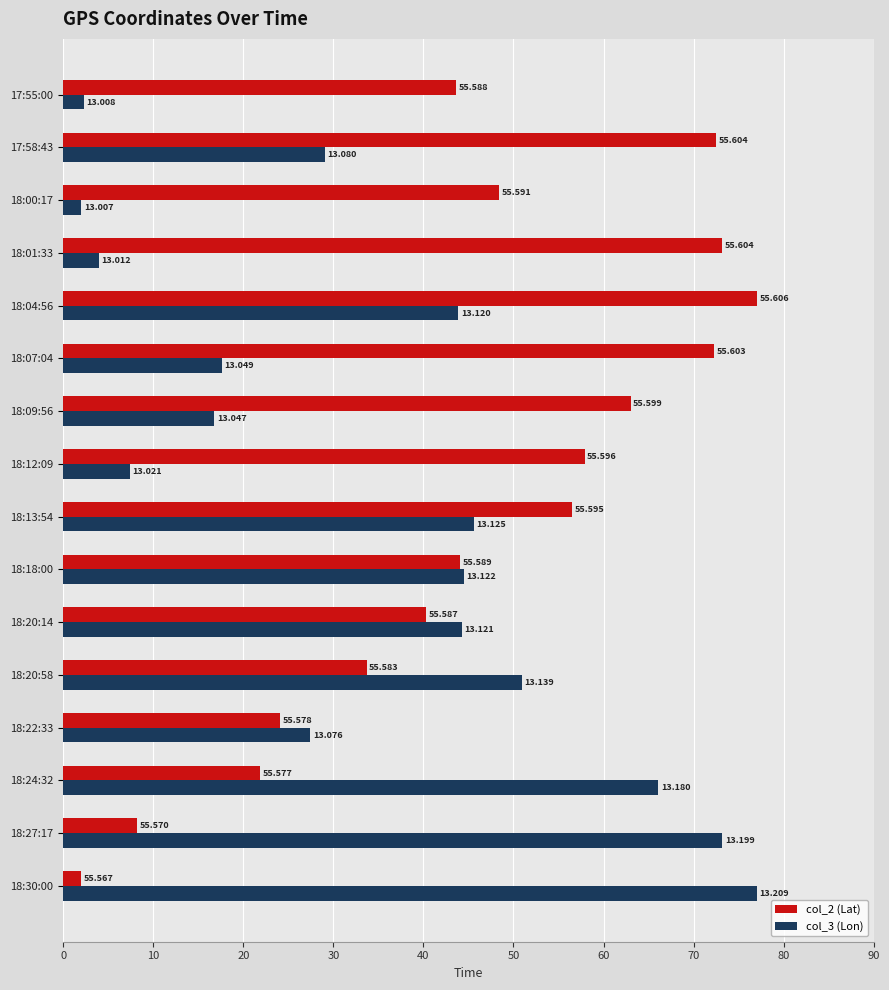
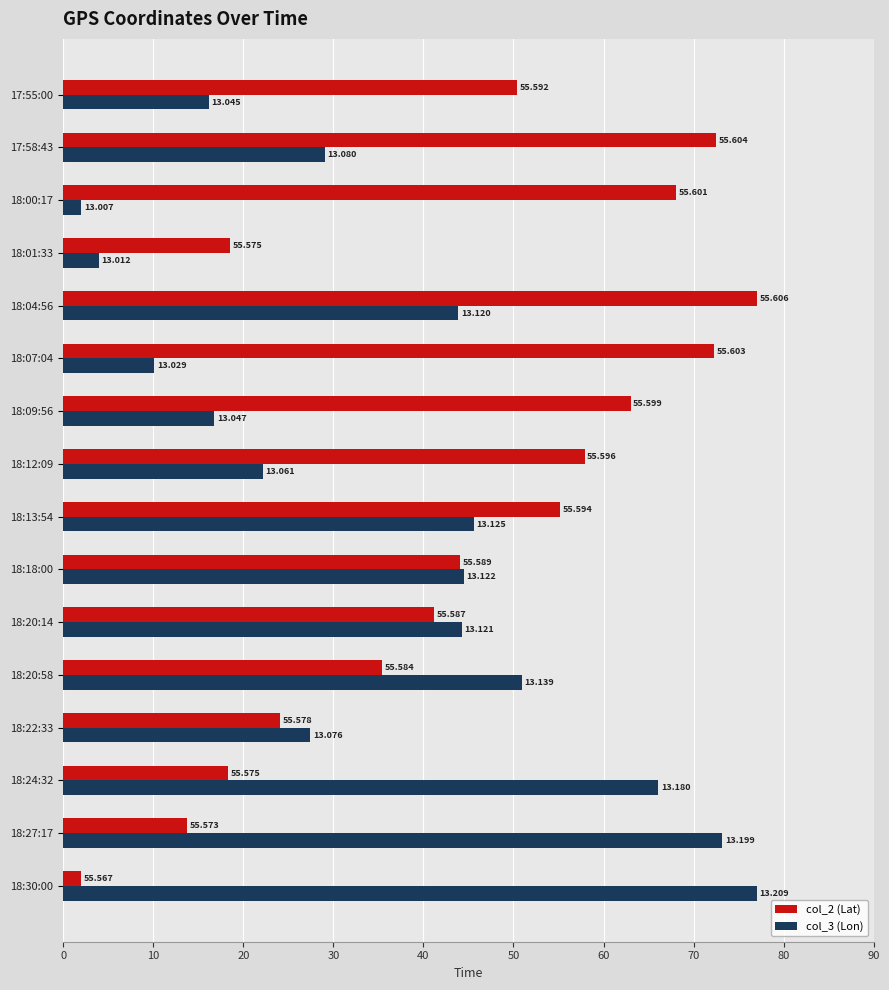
col_2 (Lat), 17:55:00: 55.588 -> 55.592
col_3 (Lon), 17:55:00: 13.008 -> 13.045
col_2 (Lat), 18:00:17: 55.591 -> 55.601
col_2 (Lat), 18:01:33: 55.604 -> 55.575
col_3 (Lon), 18:07:04: 13.049 -> 13.029
col_3 (Lon), 18:12:09: 13.021 -> 13.061
col_2 (Lat), 18:13:54: 55.595 -> 55.594
col_2 (Lat), 18:20:14: 40 -> 41
col_2 (Lat), 18:20:58: 55.583 -> 55.584
col_2 (Lat), 18:24:32: 55.577 -> 55.575
col_2 (Lat), 18:27:17: 55.570 -> 55.573
